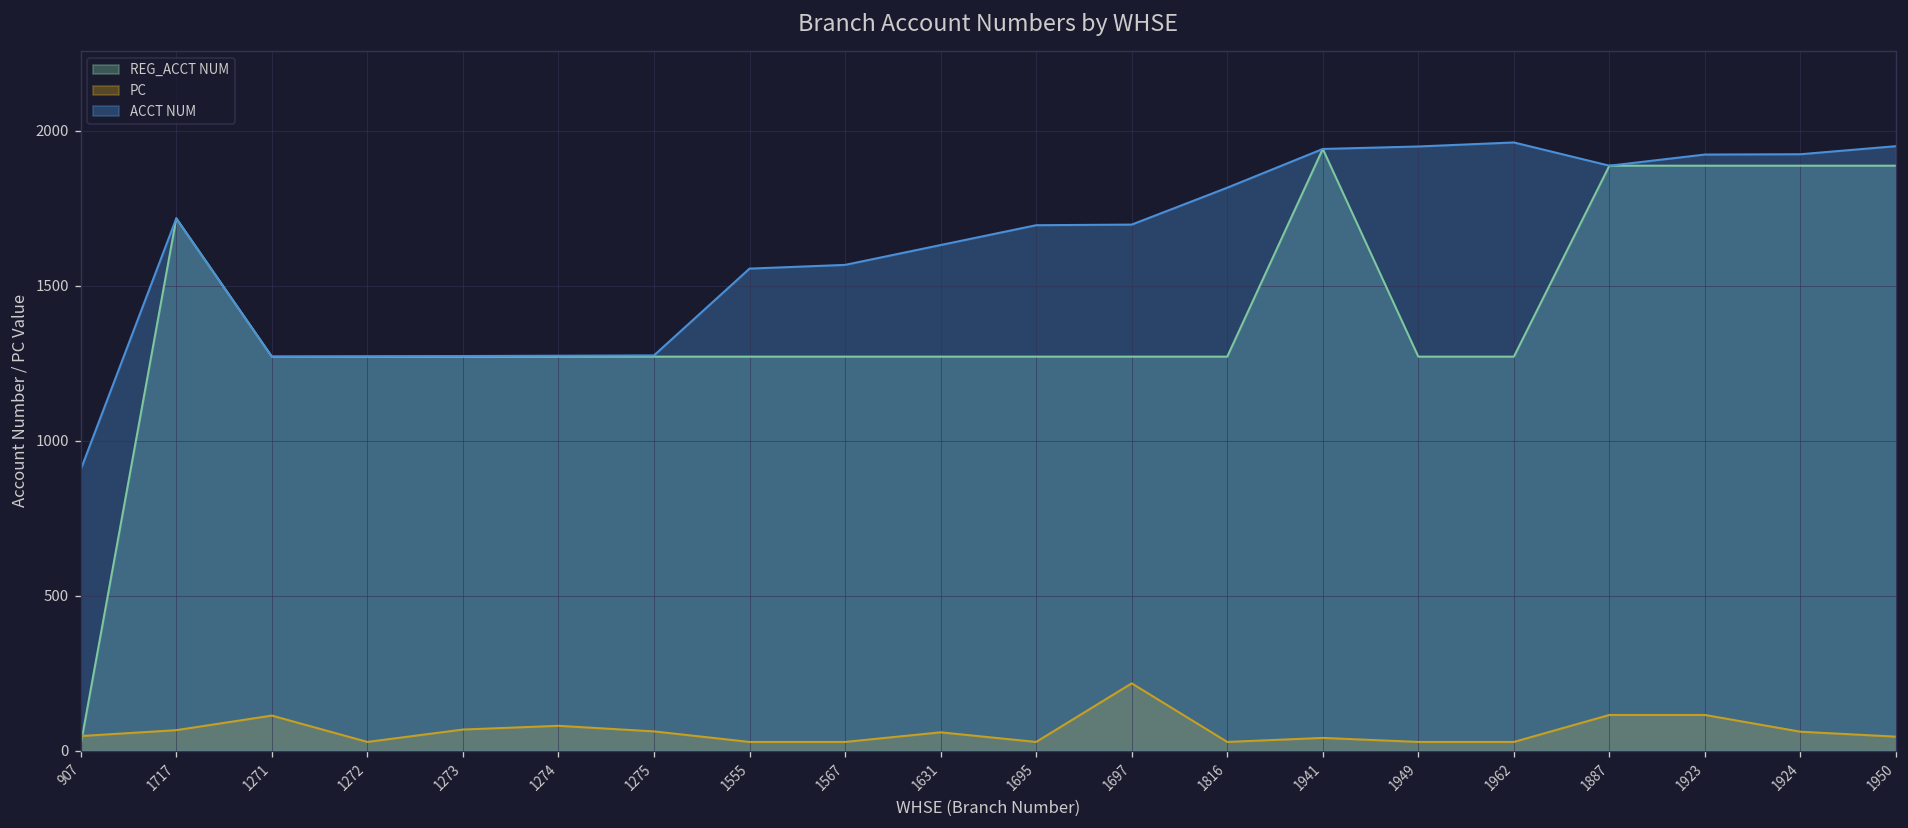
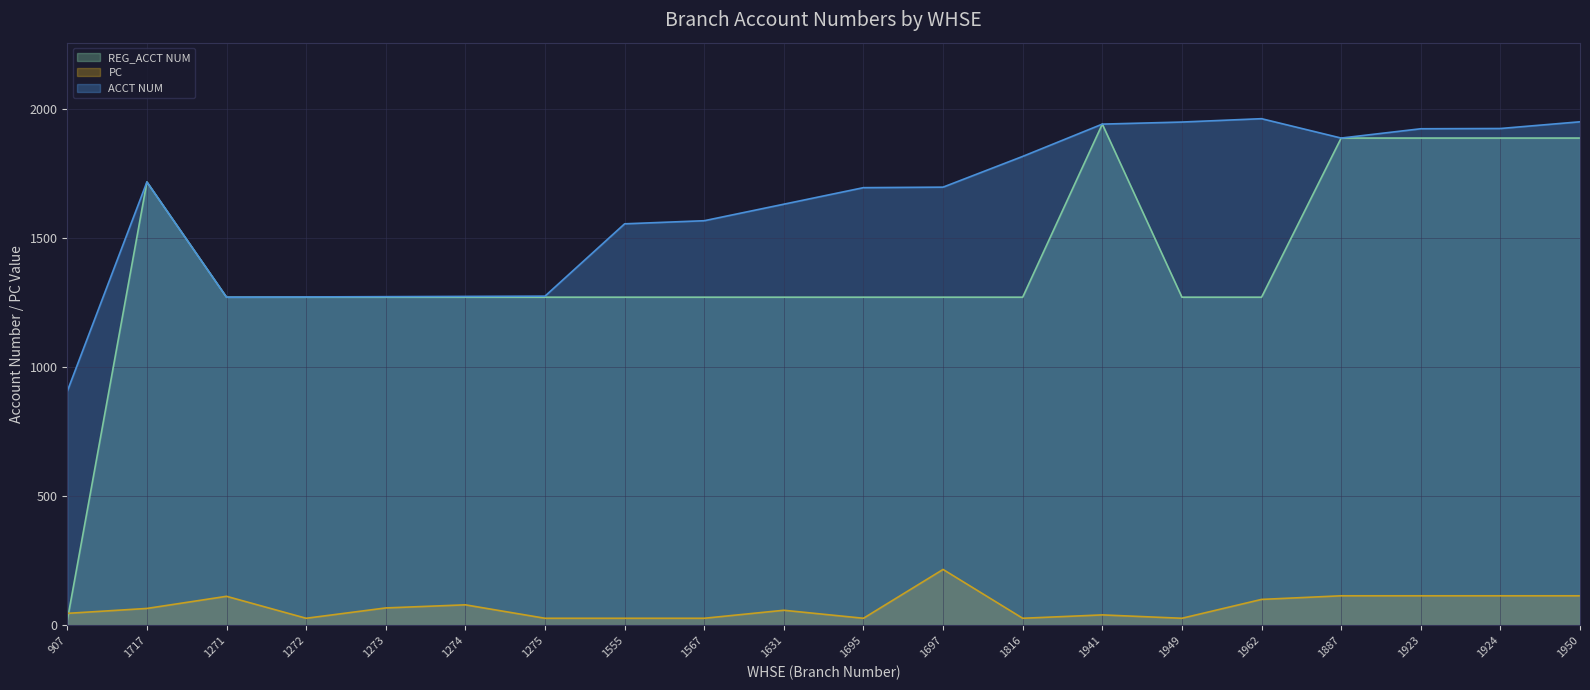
PC, 1275: 60 -> 30
PC, 1962: 30 -> 100
PC, 1924: 60 -> 120
PC, 1950: 50 -> 120
